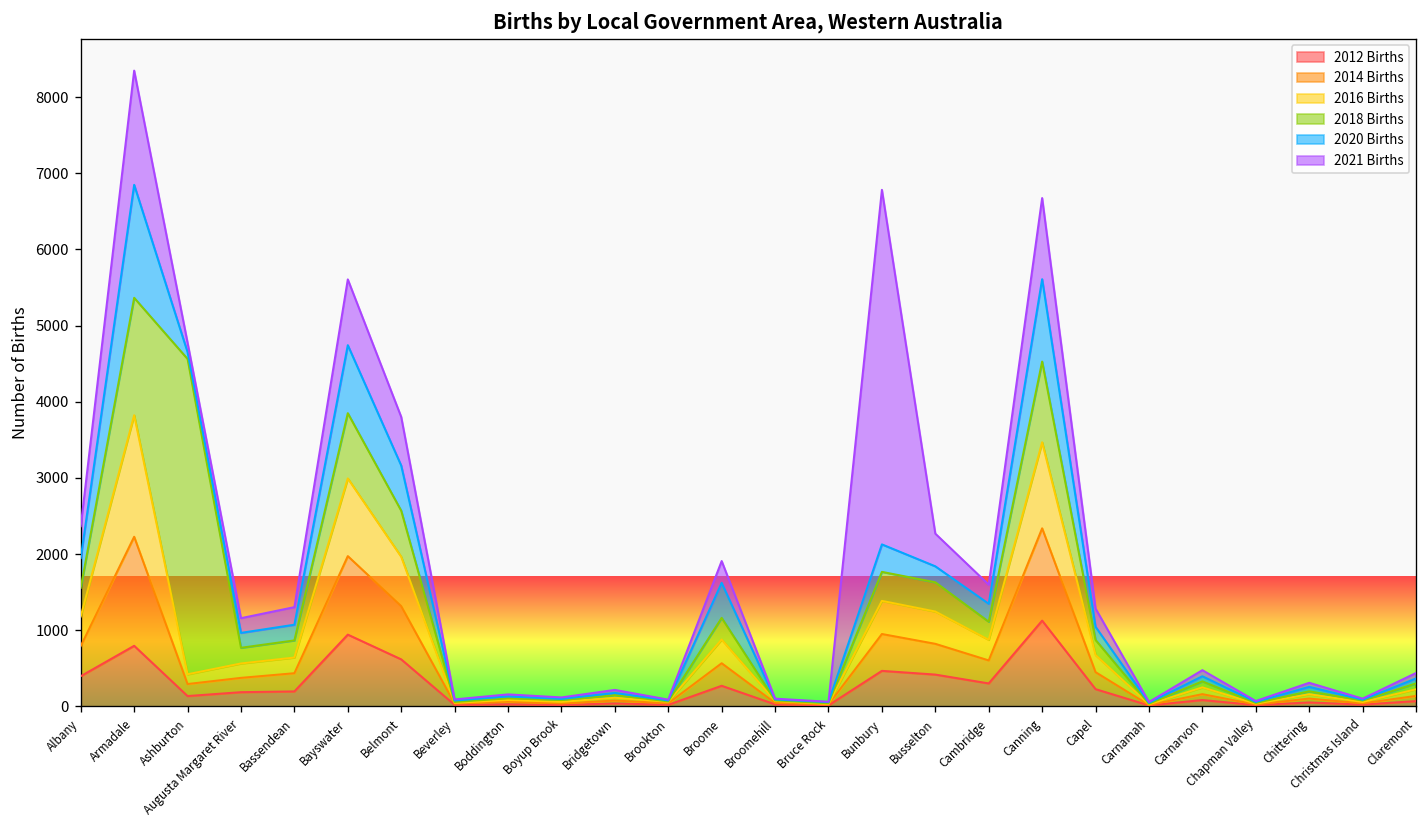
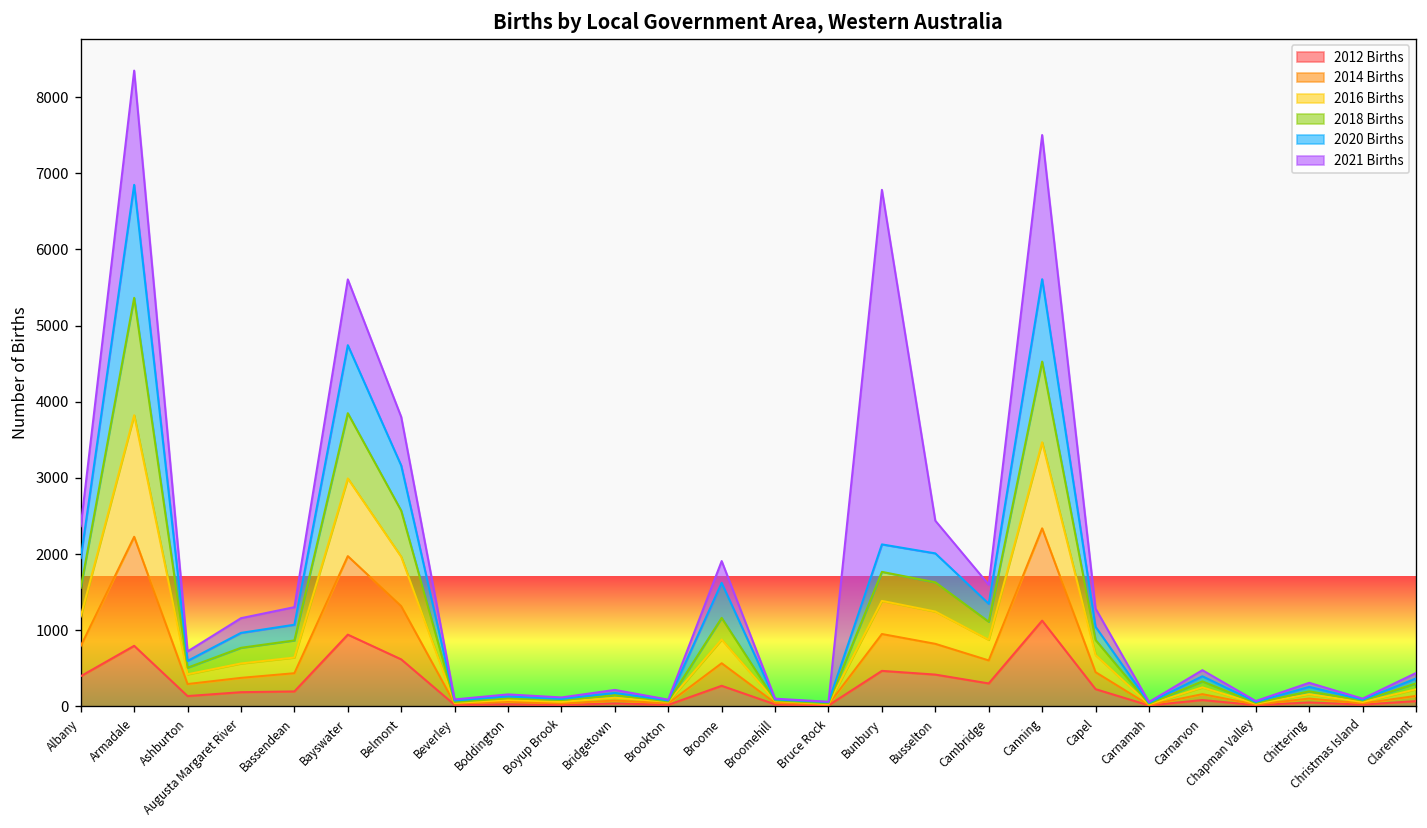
2018 Births, Ashburton: 4100 -> 100
2020 Births, Busselton: 200 -> 400
2021 Births, Canning: 1100 -> 1900
